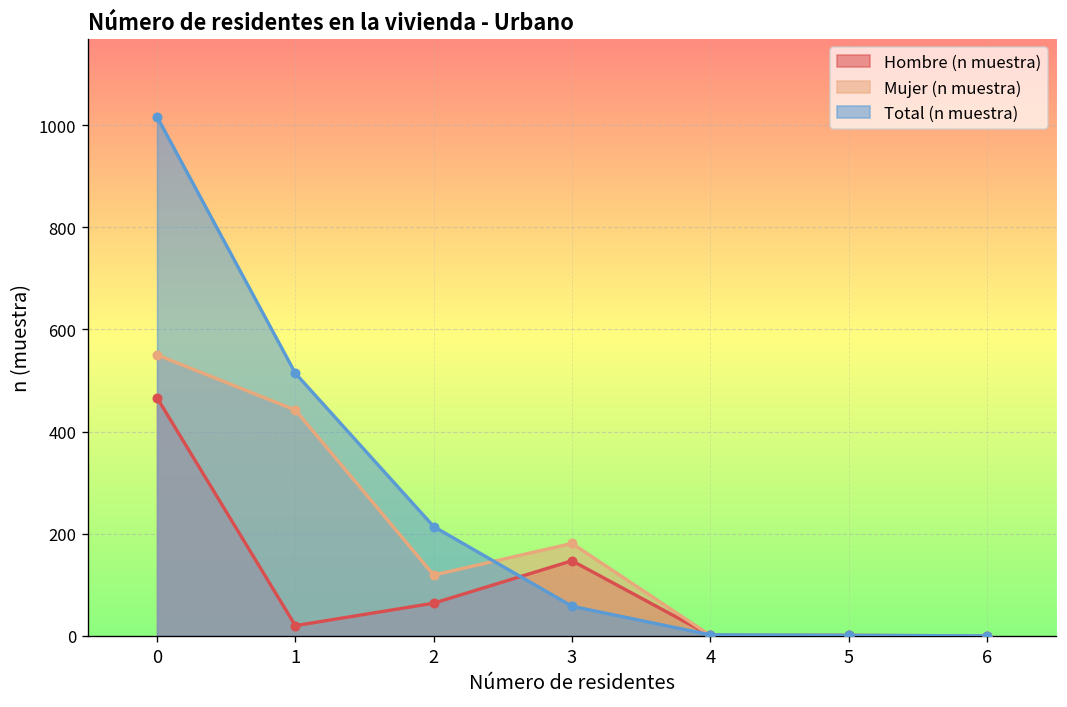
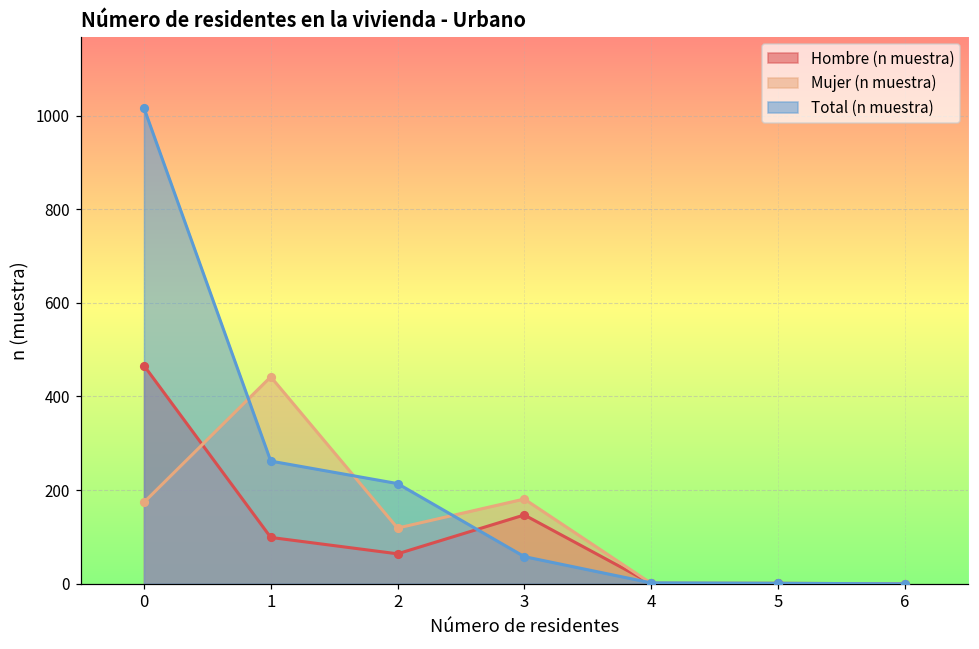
Mujer (n muestra), 0: 550 -> 170
Hombre (n muestra), 1: 20 -> 100
Total (n muestra), 1: 510 -> 260
